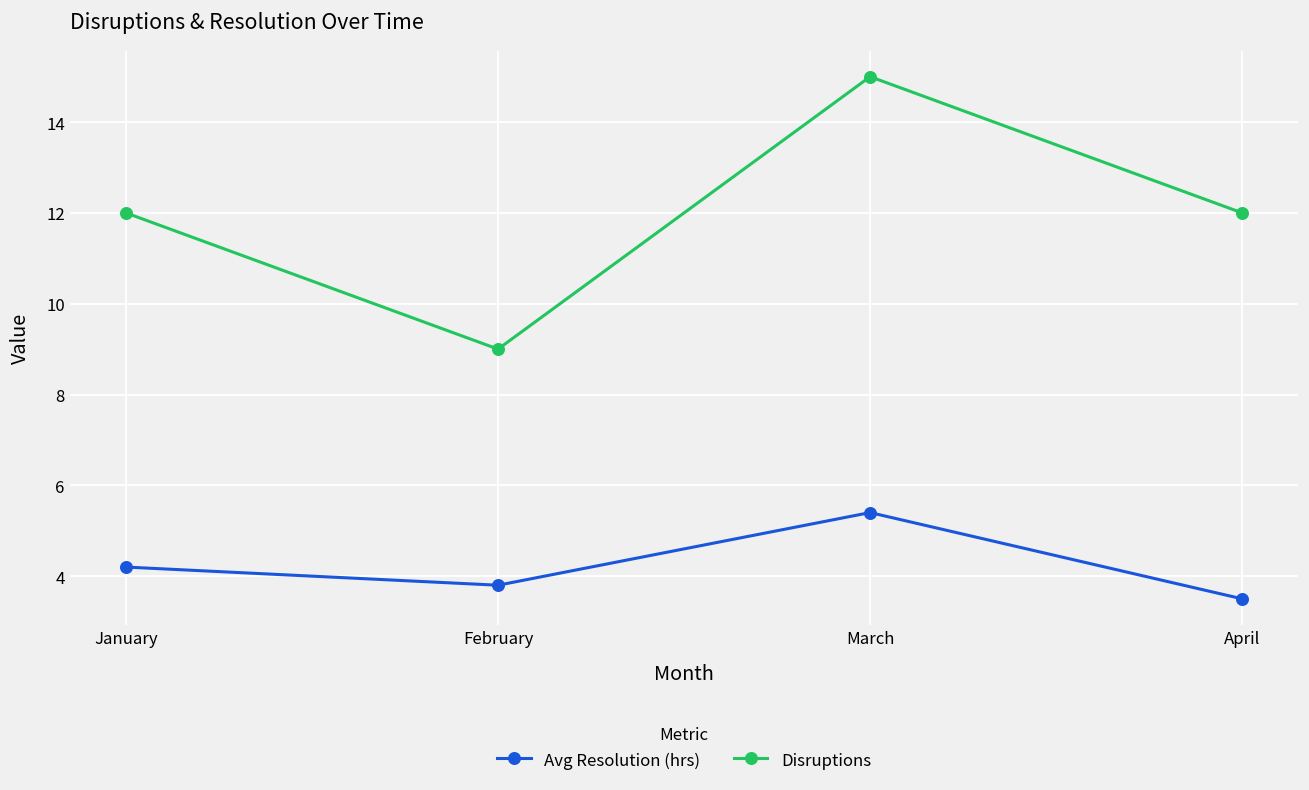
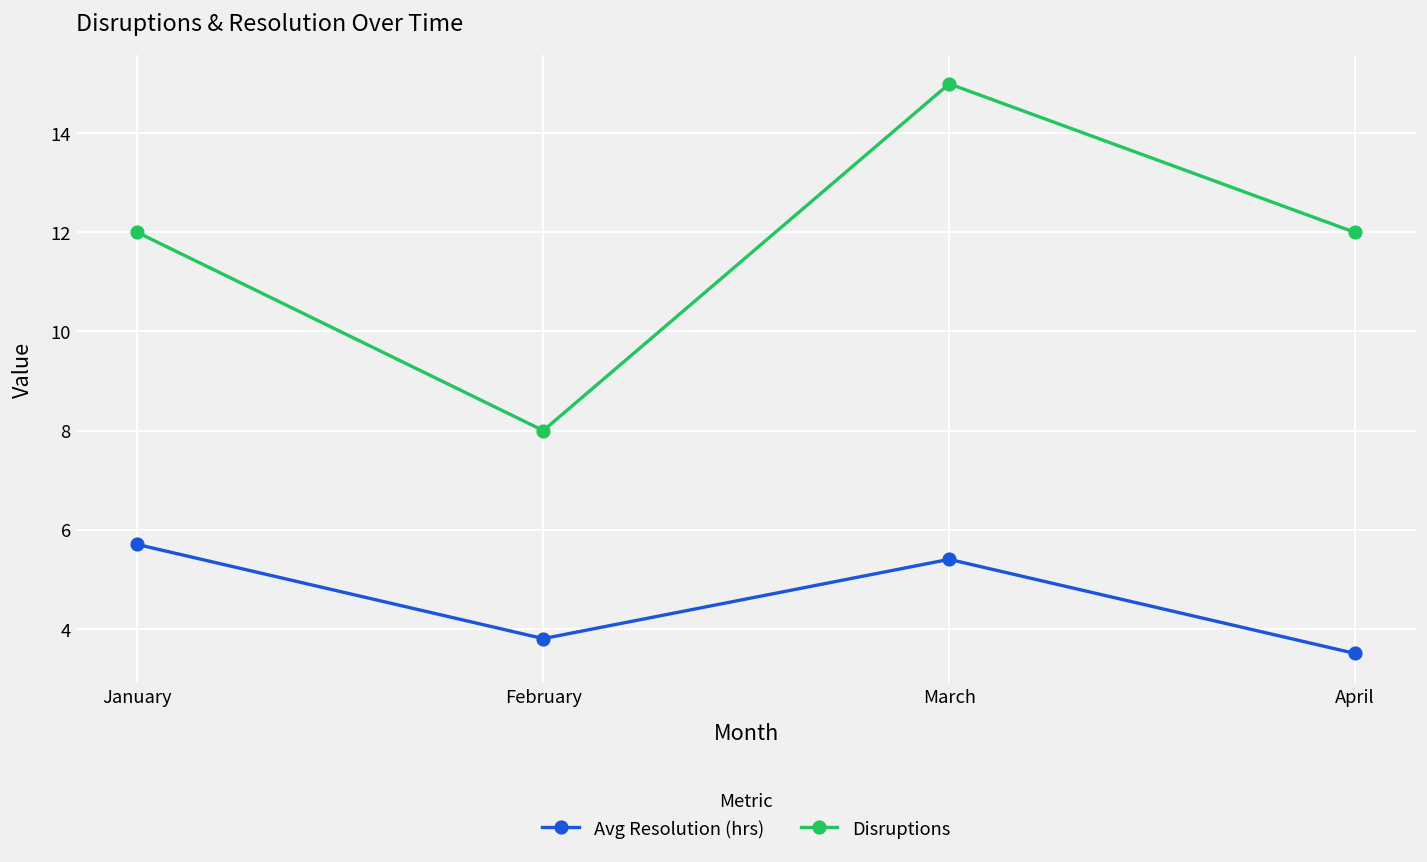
Avg Resolution (hrs), January: 4.2 -> 5.7
Disruptions, February: 9 -> 8
